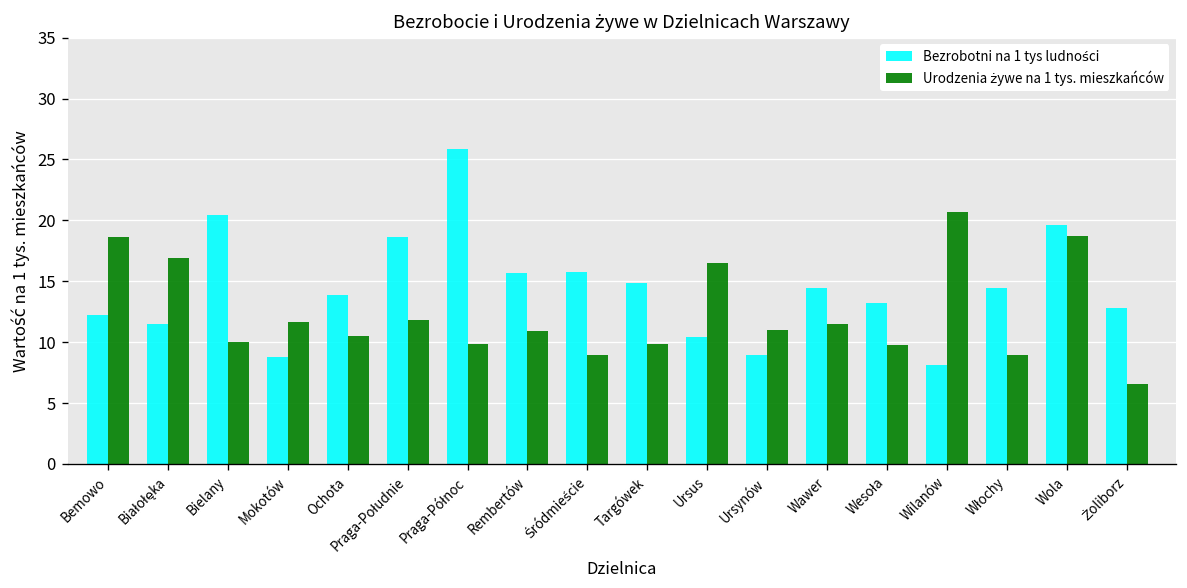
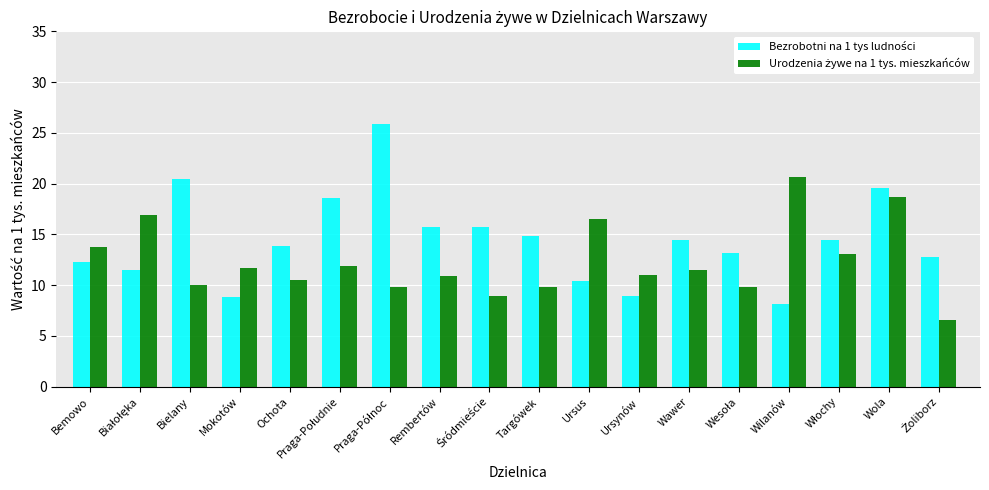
Urodzenia żywe na 1 tys. mieszkańców, Bemowo: 18.7 -> 13.8
Urodzenia żywe na 1 tys. mieszkańców, Włochy: 8.9 -> 13.1
